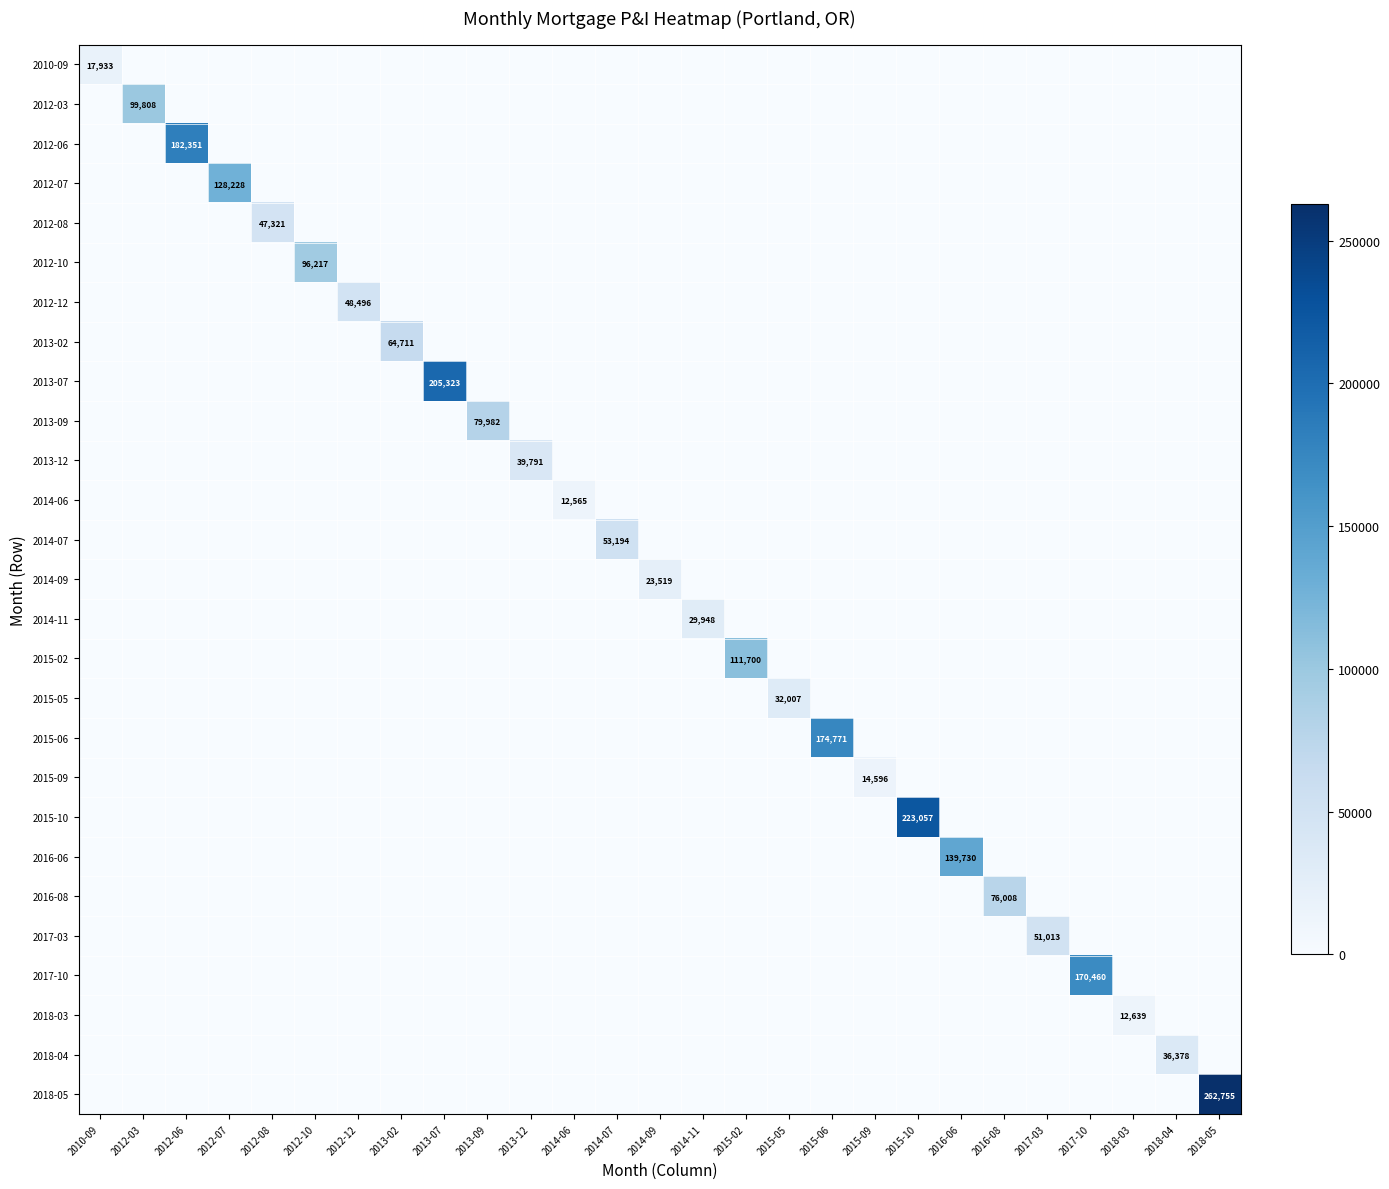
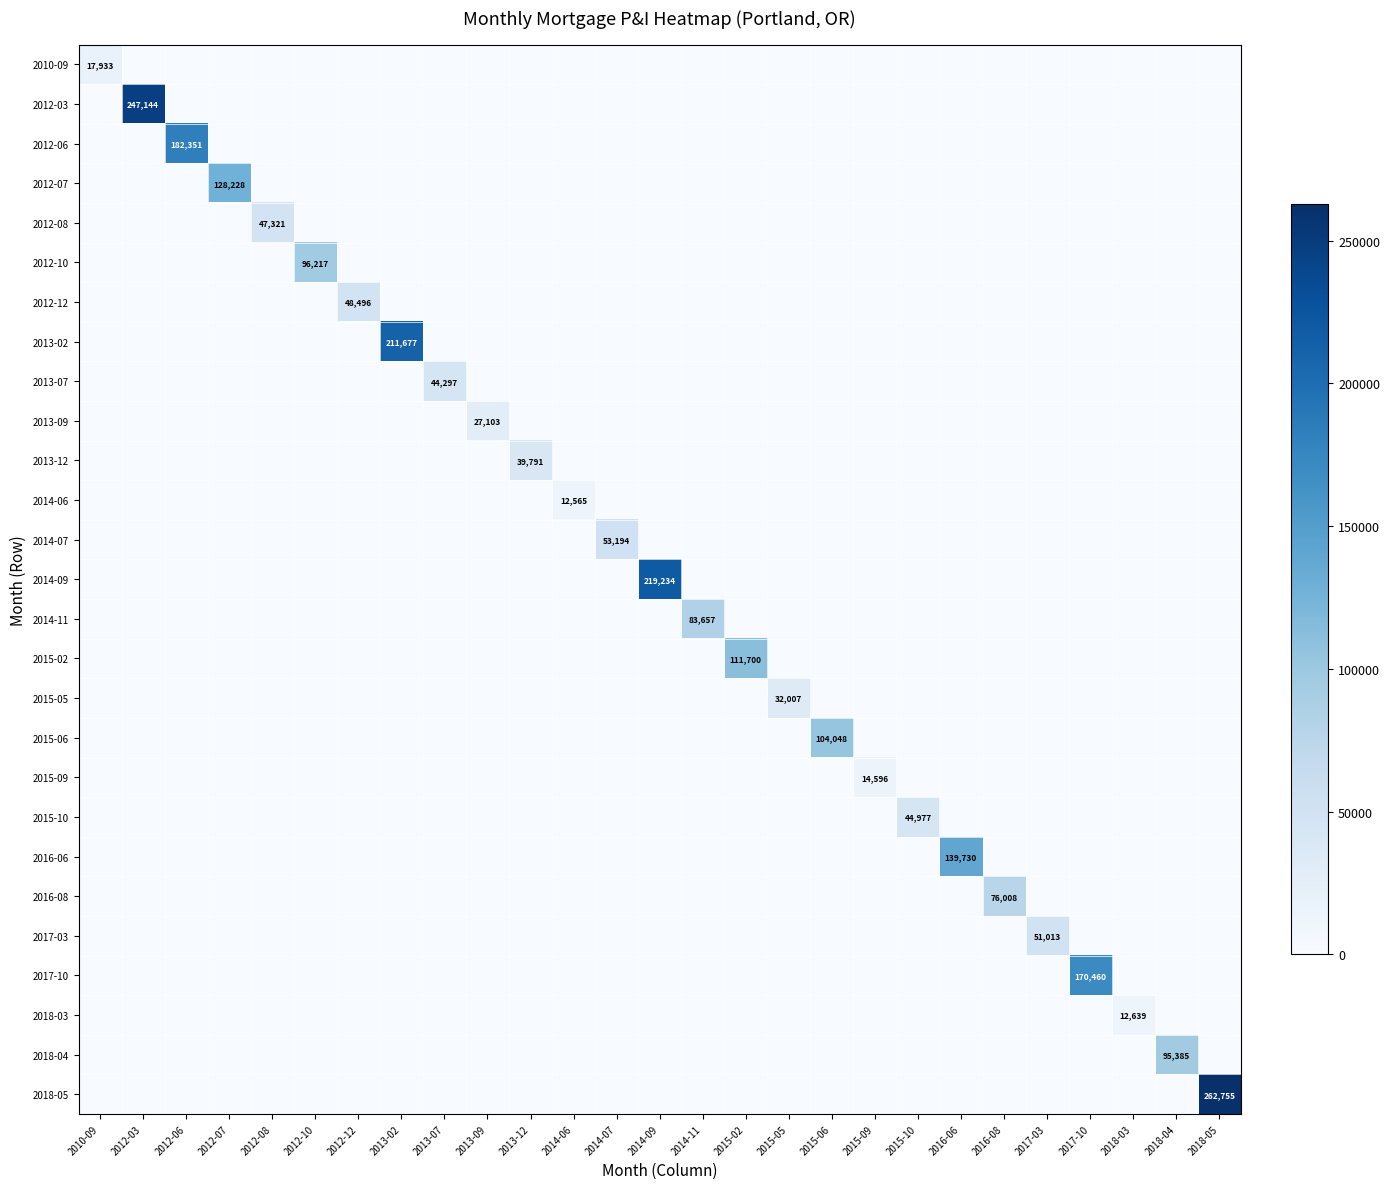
2012-03, 2012-03: 99,808 -> 247,144
2013-02, 2013-02: 64,711 -> 211,677
2013-07, 2013-07: 205,323 -> 44,297
2013-09, 2013-09: 79,982 -> 27,103
2014-09, 2014-09: 23,519 -> 219,234
2014-11, 2014-11: 29,948 -> 83,657
2015-06, 2015-06: 174,771 -> 104,048
2015-10, 2015-10: 223,057 -> 44,977
2018-04, 2018-04: 36,378 -> 95,385
